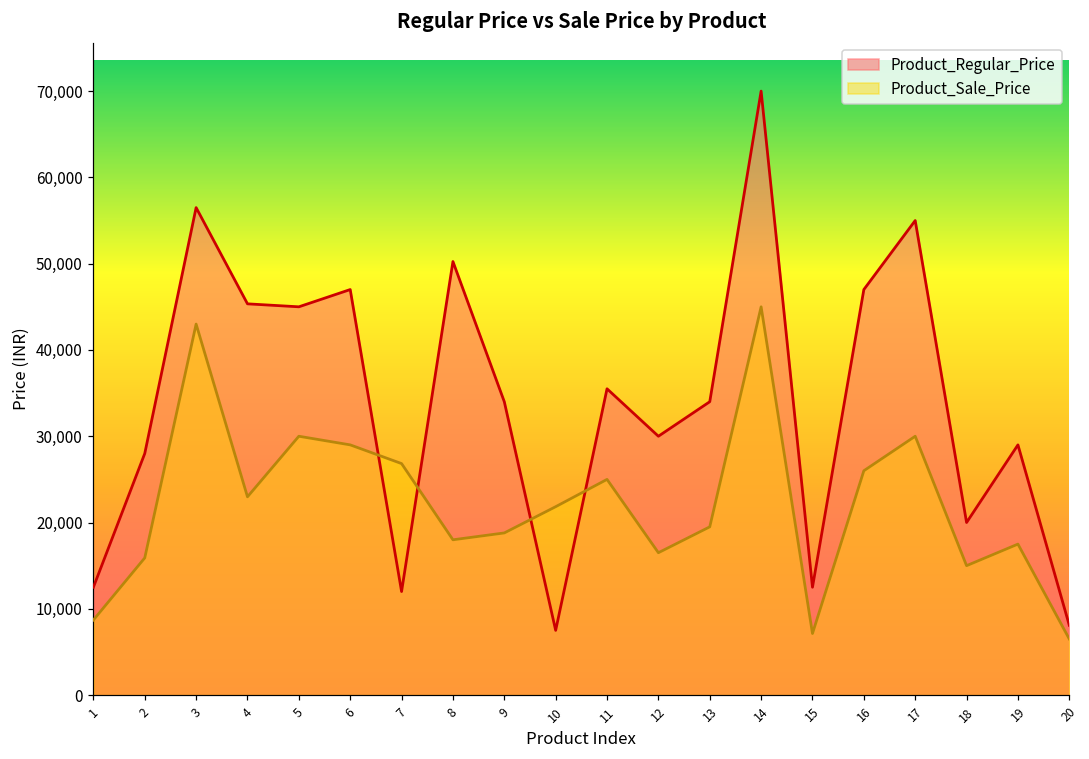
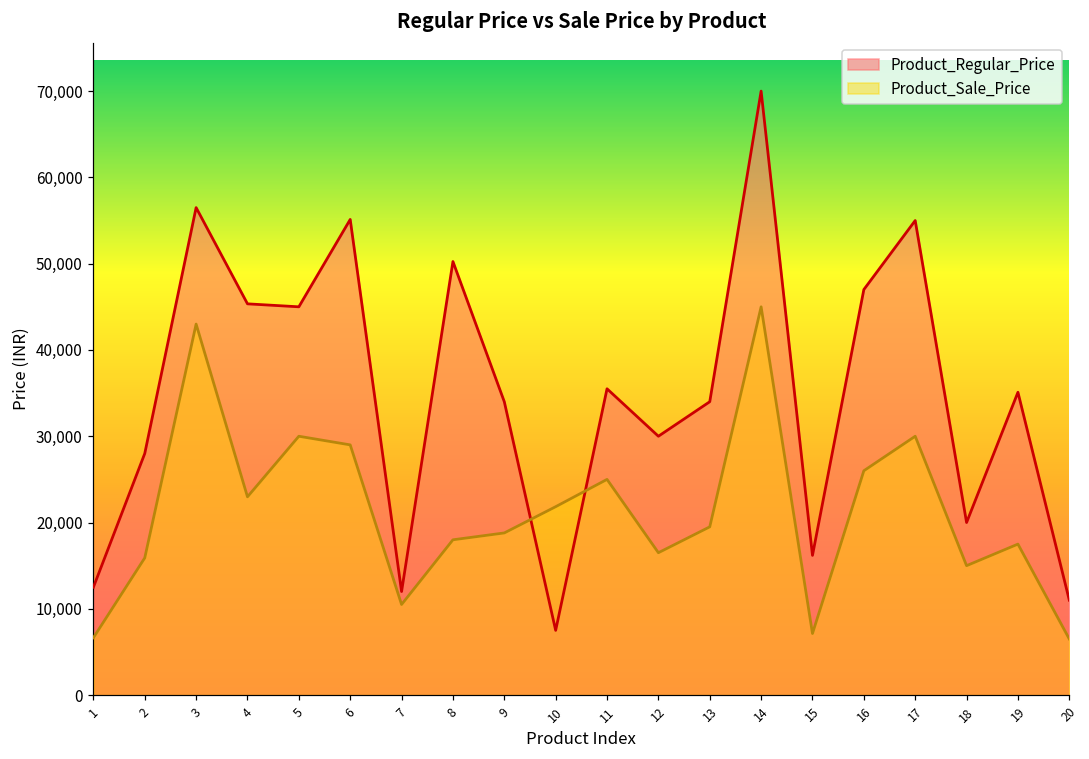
Product_Sale_Price, 1: 9,000 -> 7,000
Product_Regular_Price, 6: 47,000 -> 55,000
Product_Sale_Price, 7: 27,000 -> 10,000
Product_Regular_Price, 15: 12,000 -> 16,000
Product_Regular_Price, 19: 29,000 -> 35,000
Product_Regular_Price, 20: 8,000 -> 11,000
